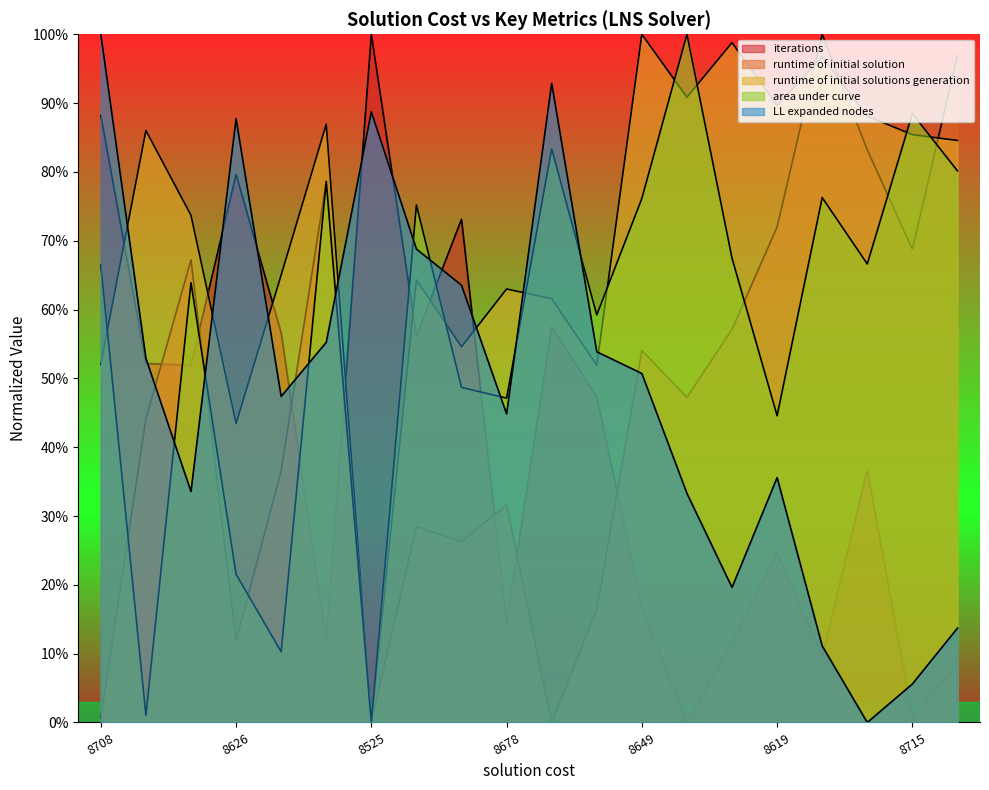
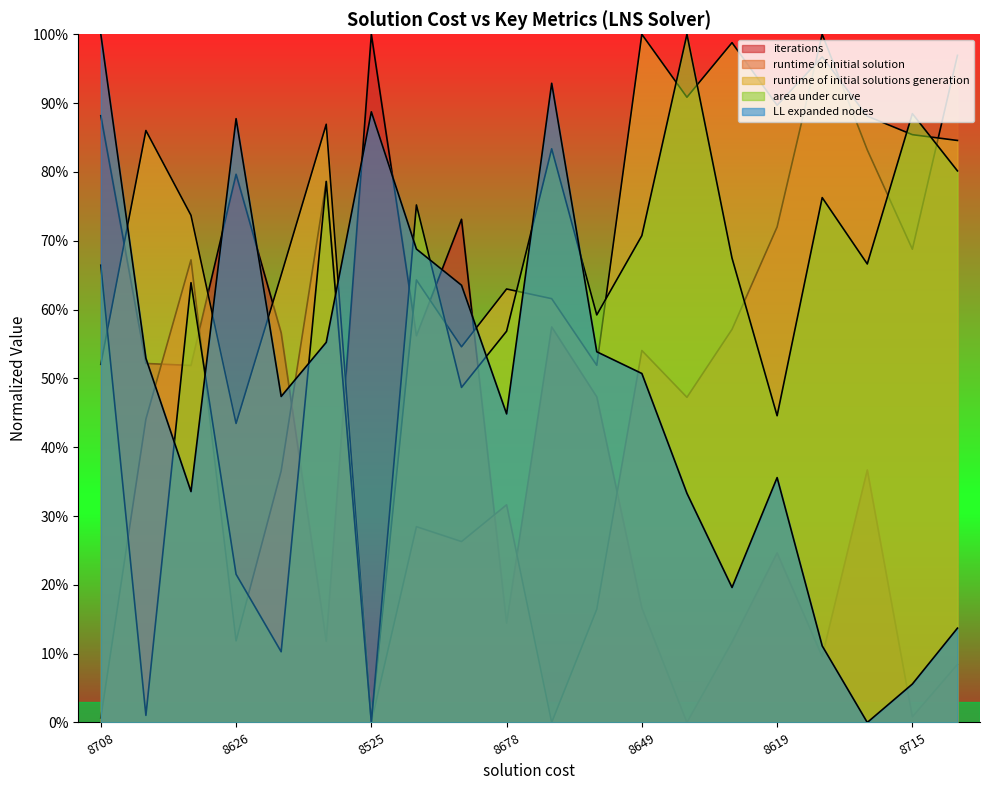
area under curve, 8678: 47% -> 57%
area under curve, 8649: 76% -> 71%
